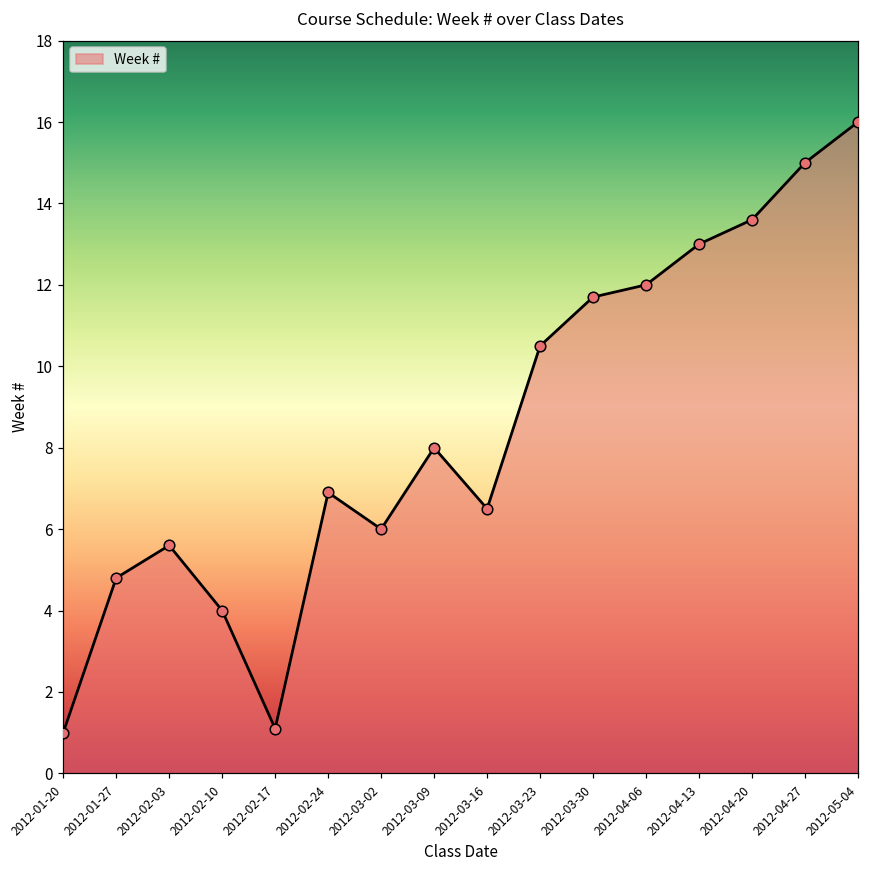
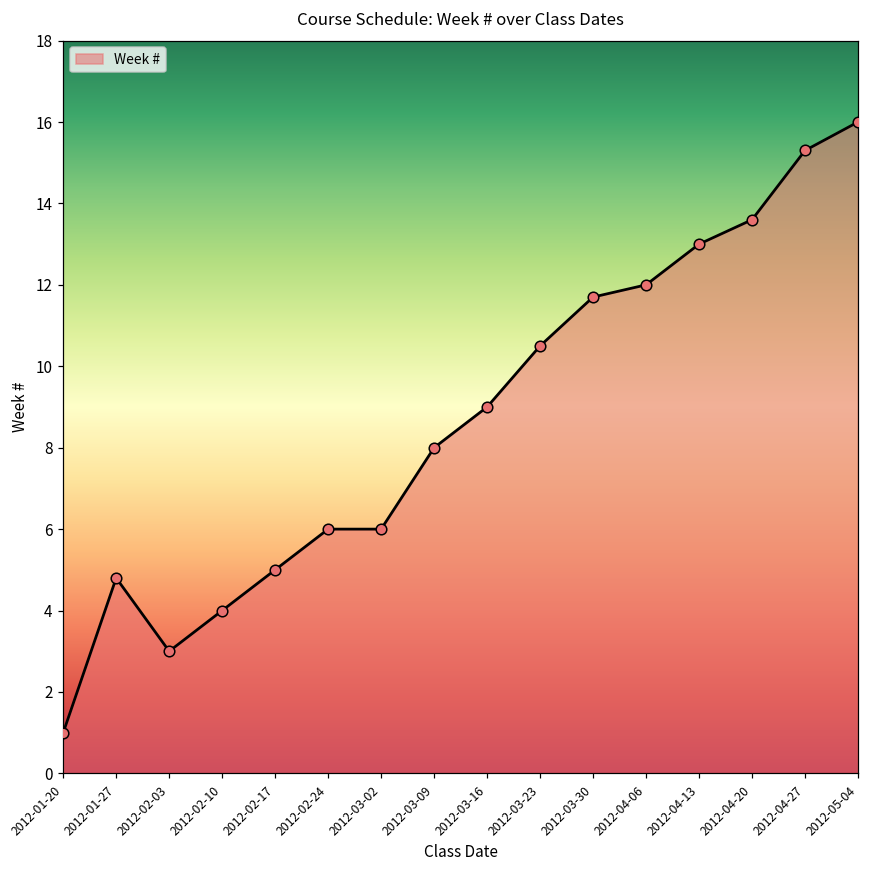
2012-02-03: 5.6 -> 3.0
2012-02-17: 1.1 -> 5.0
2012-02-24: 6.9 -> 6.0
2012-03-16: 6.5 -> 9.0
2012-04-27: 15.0 -> 15.3
